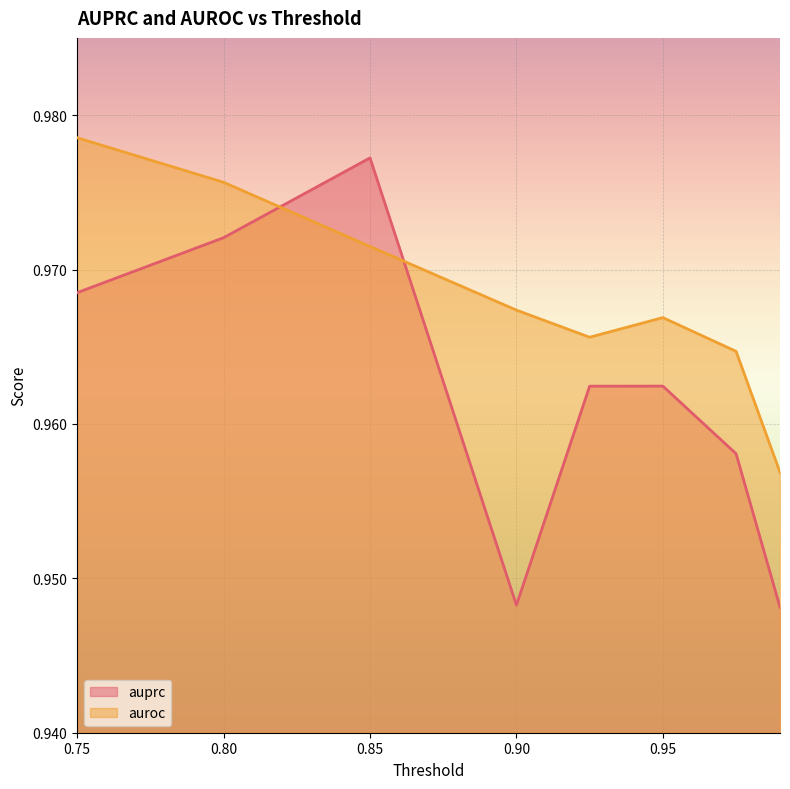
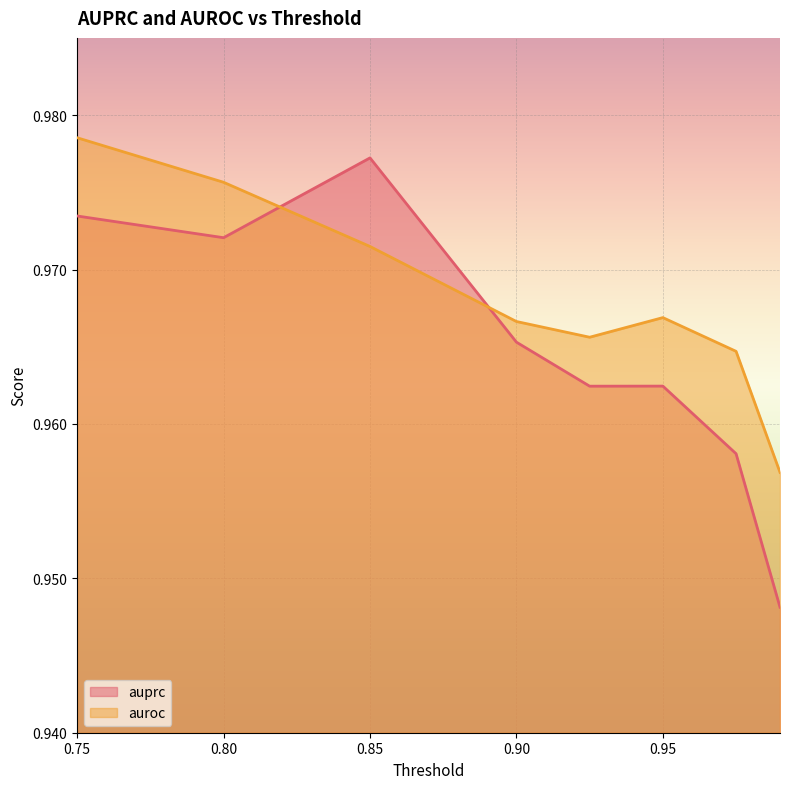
auprc, 0.75: 0.9685 -> 0.9735
auprc, 0.90: 0.9483 -> 0.9653
auroc, 0.90: 0.9674 -> 0.9666
